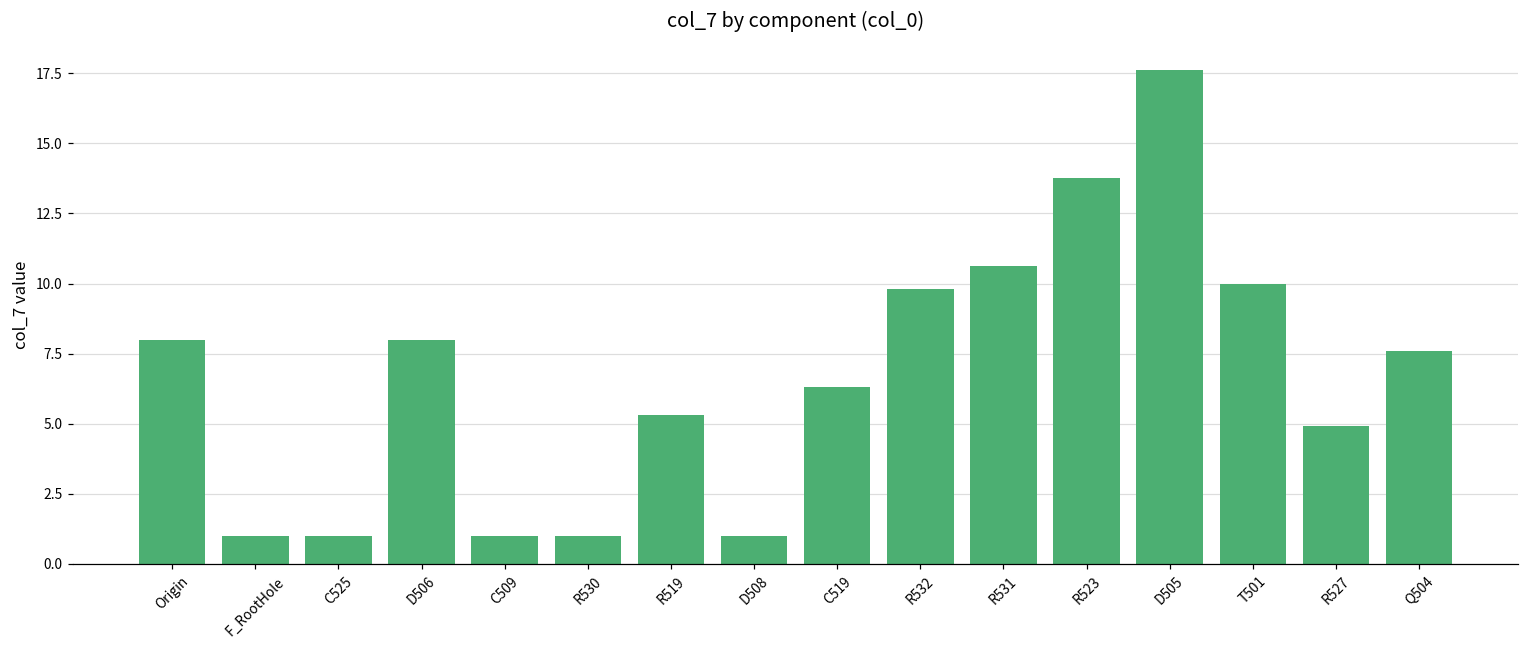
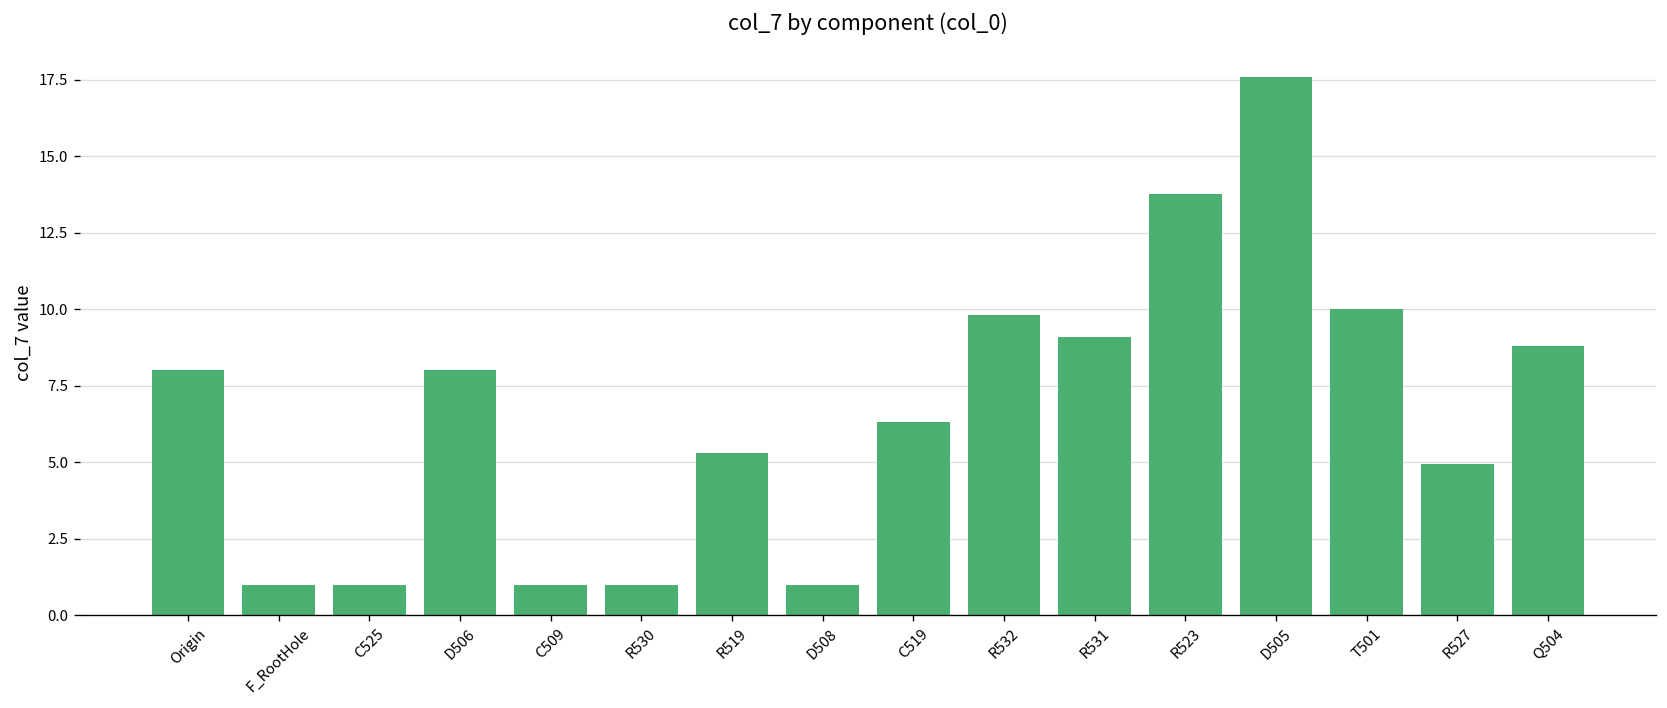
R531: 10.6 -> 9.1
Q504: 7.6 -> 8.8
